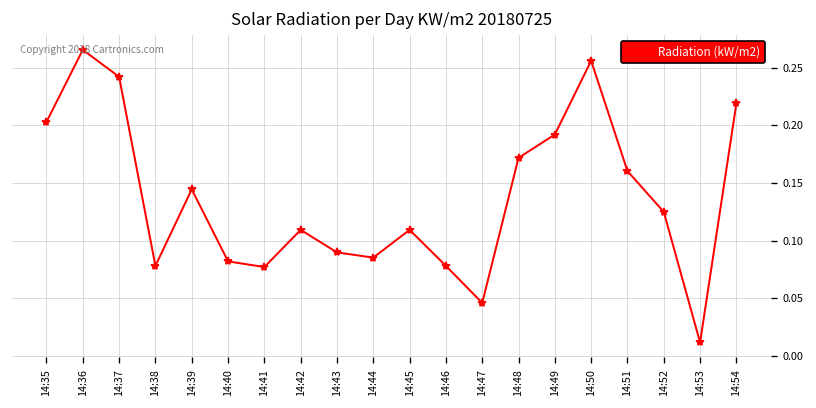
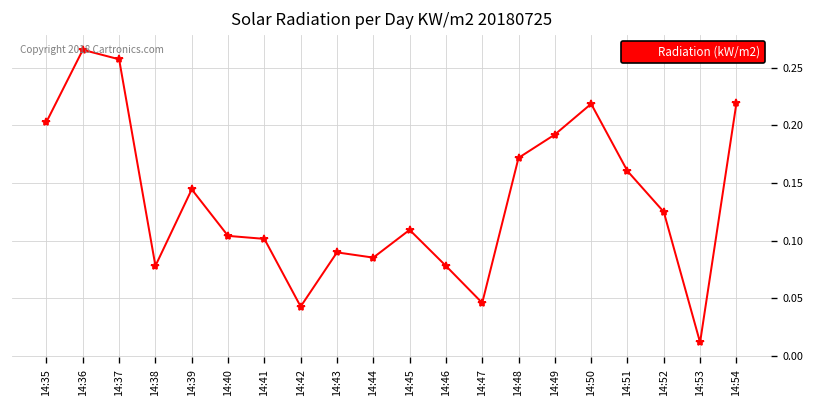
14:37: 0.24 -> 0.26
14:40: 0.08 -> 0.10
14:41: 0.08 -> 0.10
14:42: 0.11 -> 0.04
14:50: 0.26 -> 0.22
